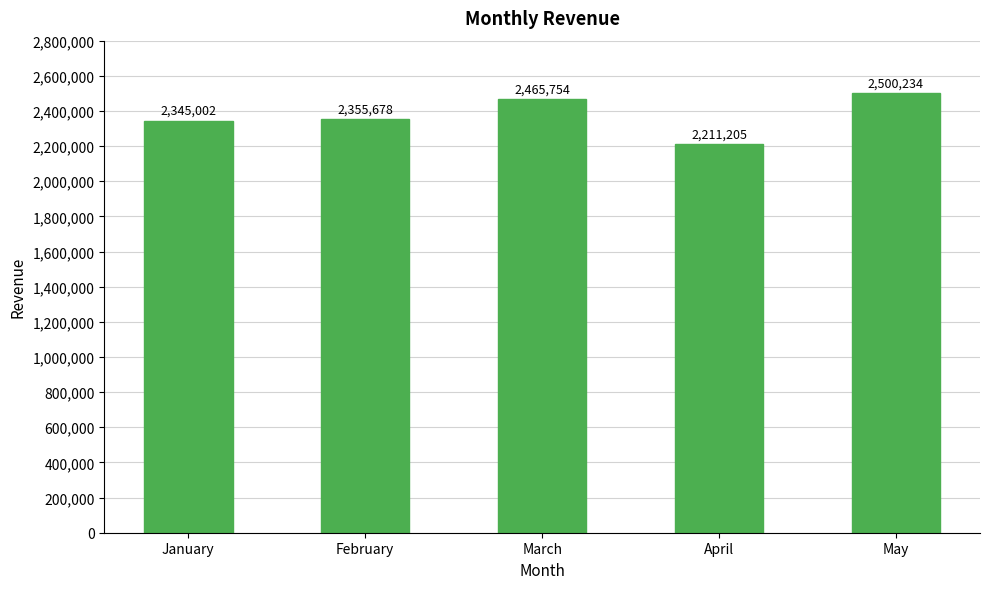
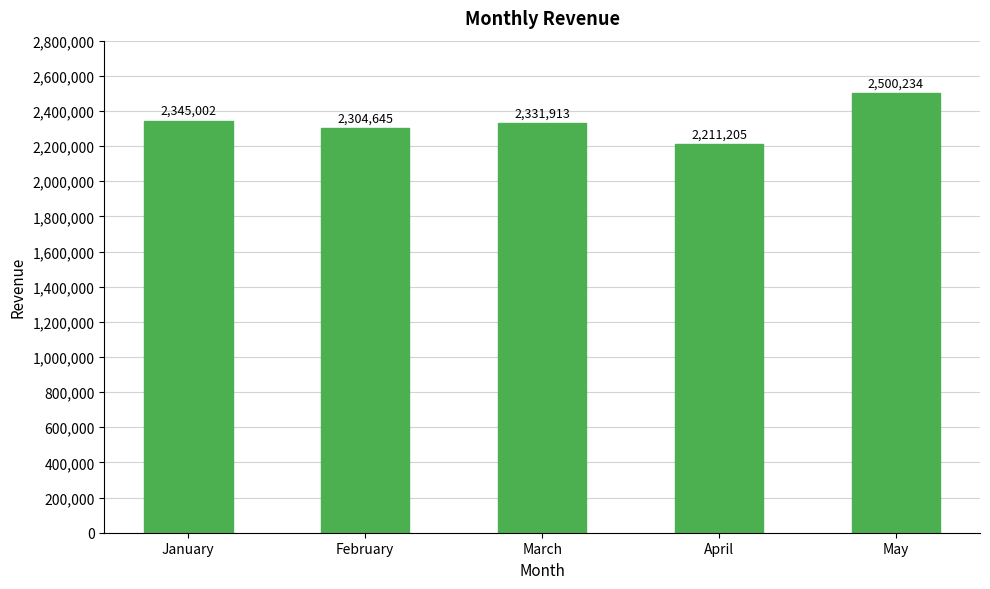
February: 2,355,678 -> 2,304,645
March: 2,465,754 -> 2,331,913
